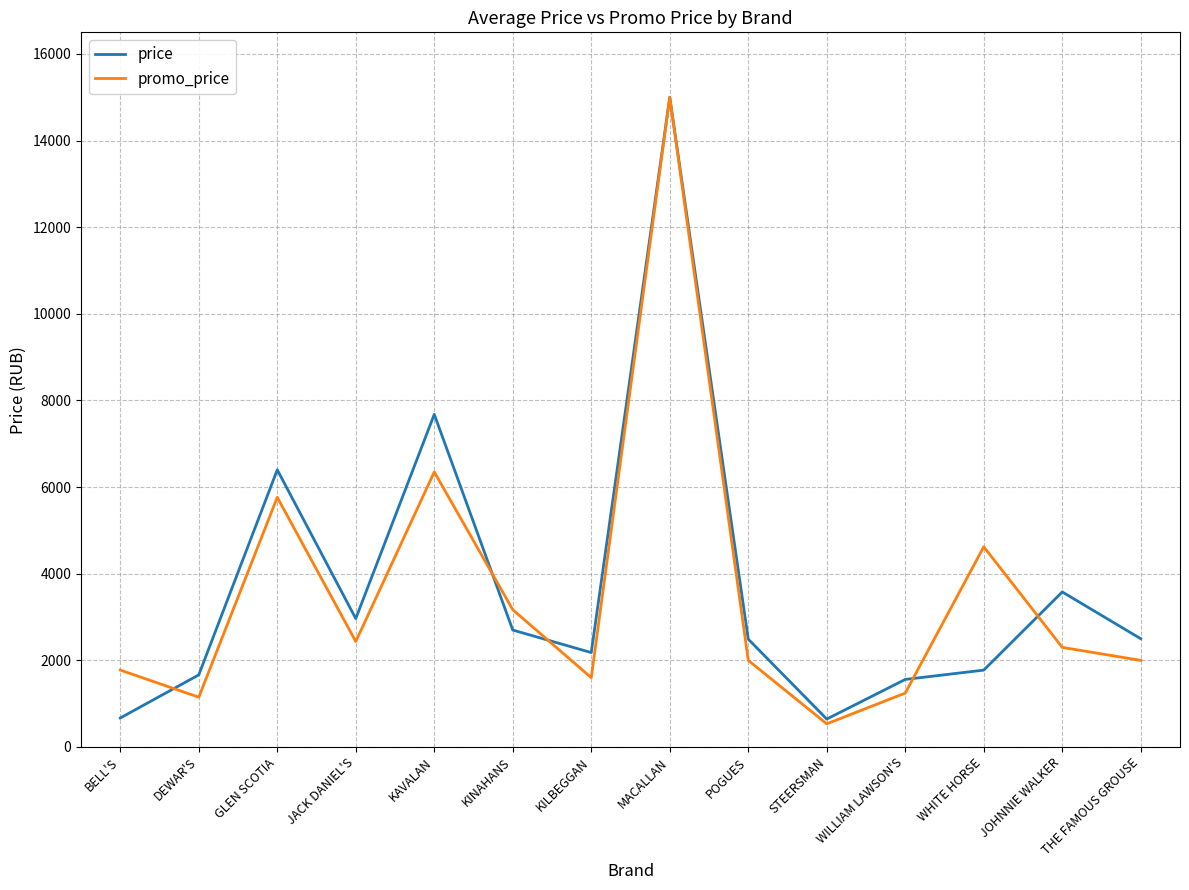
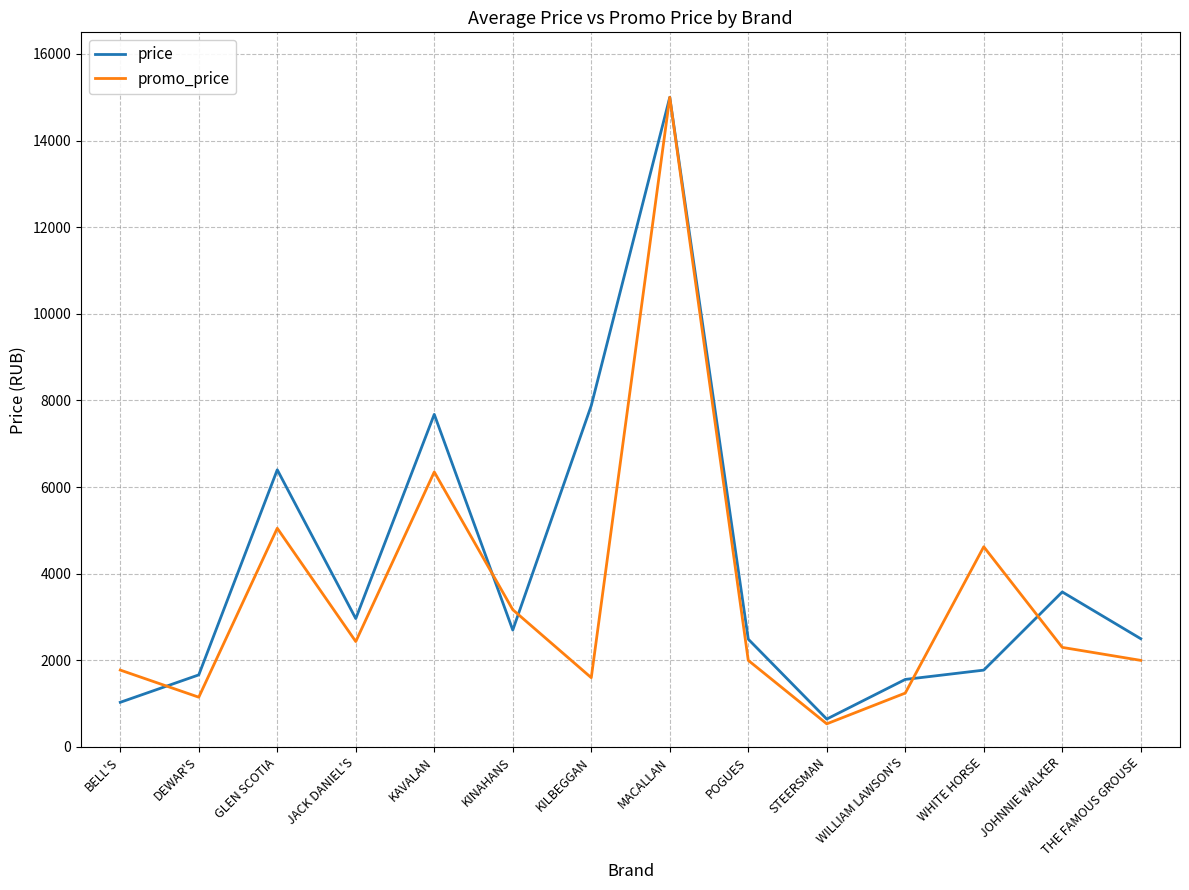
price, BELL'S: 700 -> 1000
promo_price, GLEN SCOTIA: 5800 -> 5000
price, KILBEGGAN: 2200 -> 7900
